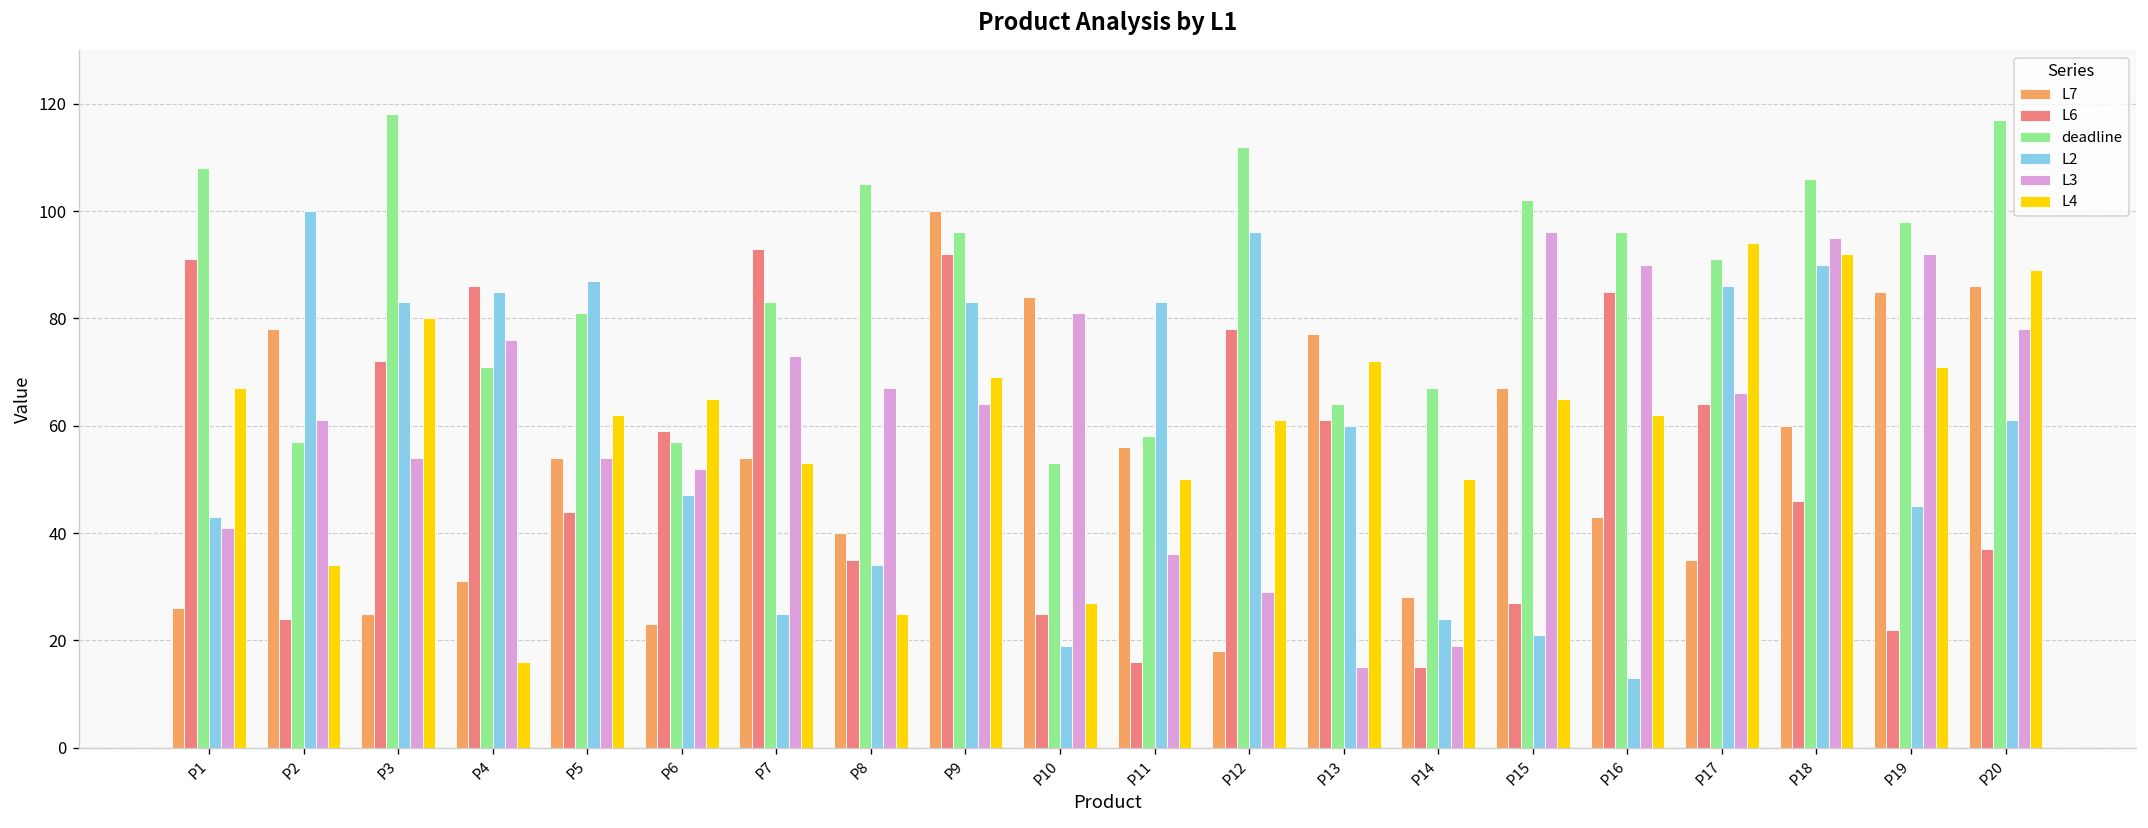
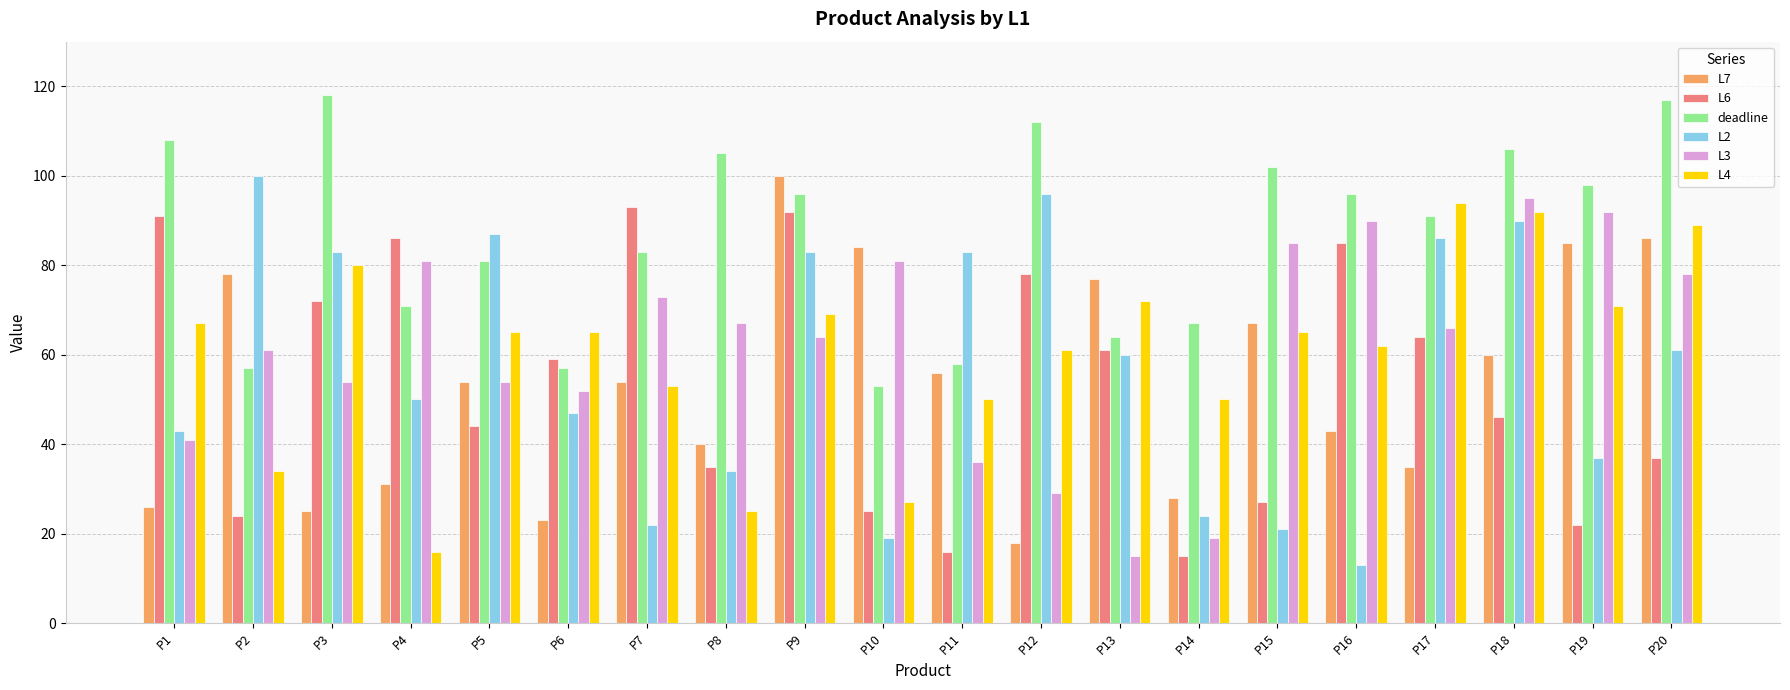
L2, P4: 85 -> 50
L3, P4: 76 -> 81
L4, P5: 62 -> 65
L2, P7: 25 -> 22
L3, P15: 96 -> 85
L2, P19: 45 -> 37
